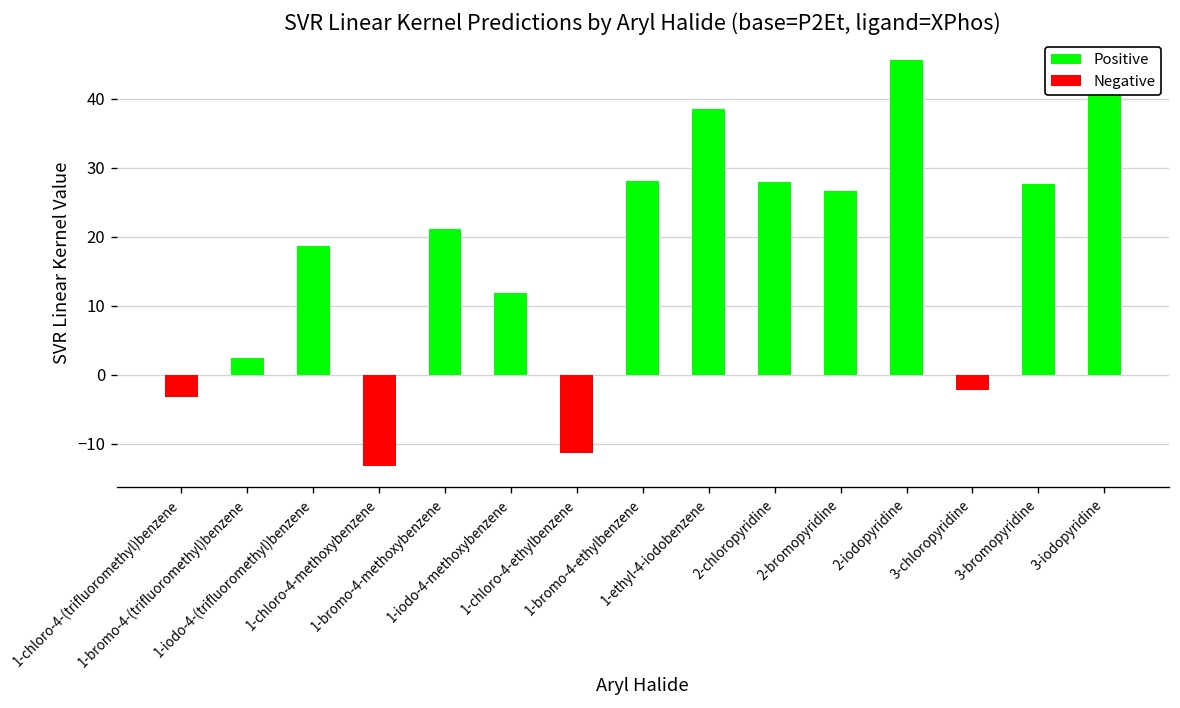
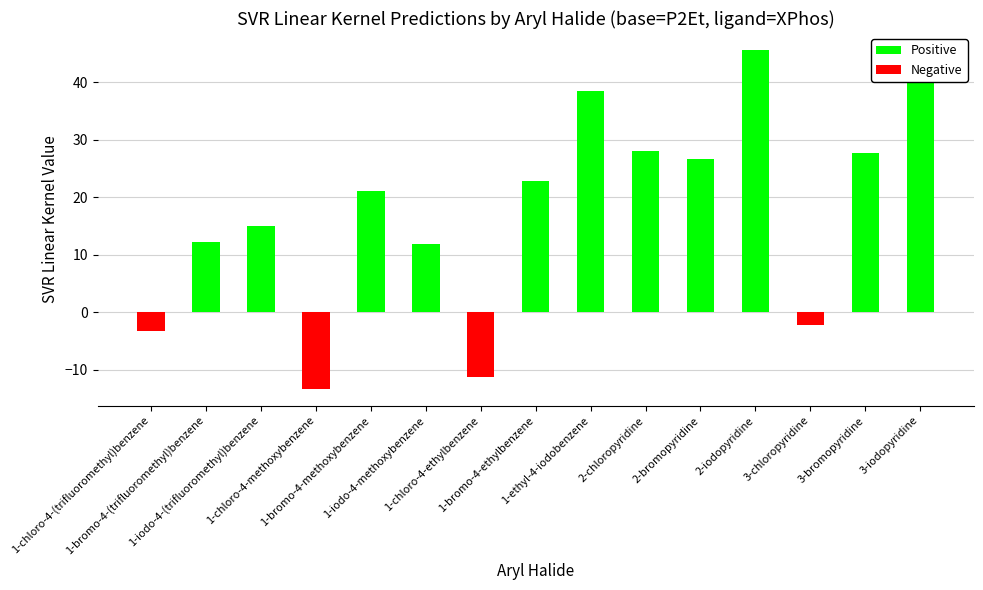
Positive, 1-bromo-4-(trifluoromethyl)benzene: 3 -> 12
Positive, 1-iodo-4-(trifluoromethyl)benzene: 19 -> 15
Positive, 1-bromo-4-ethylbenzene: 28 -> 23
